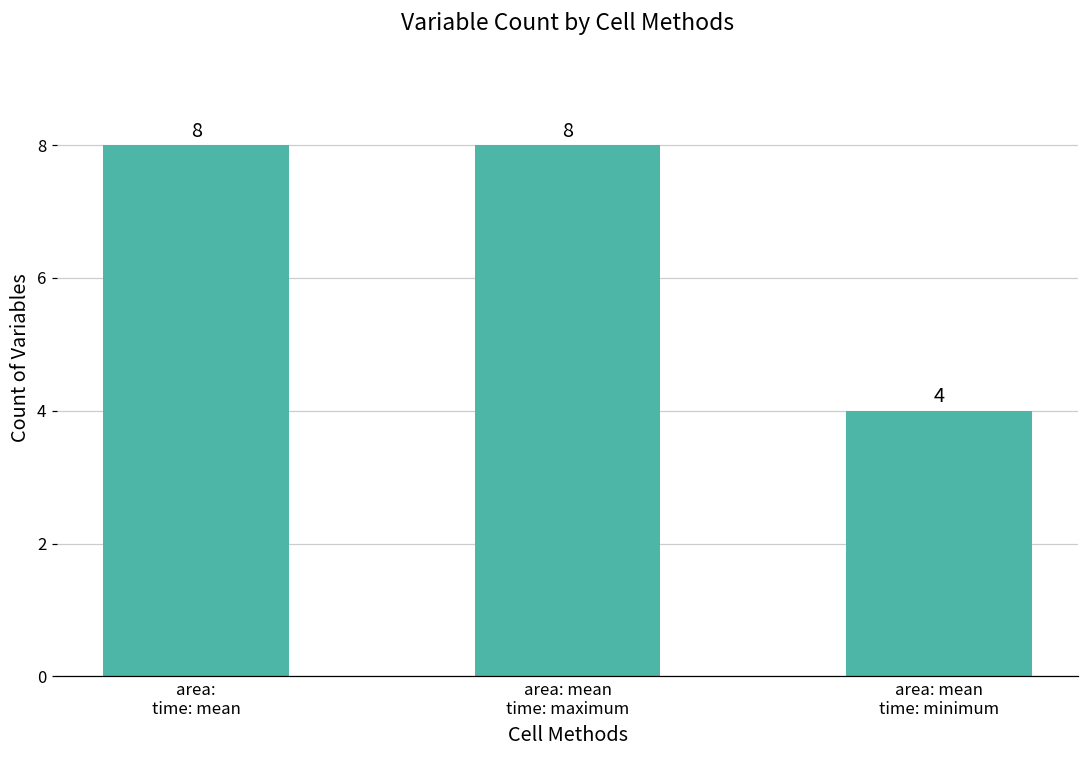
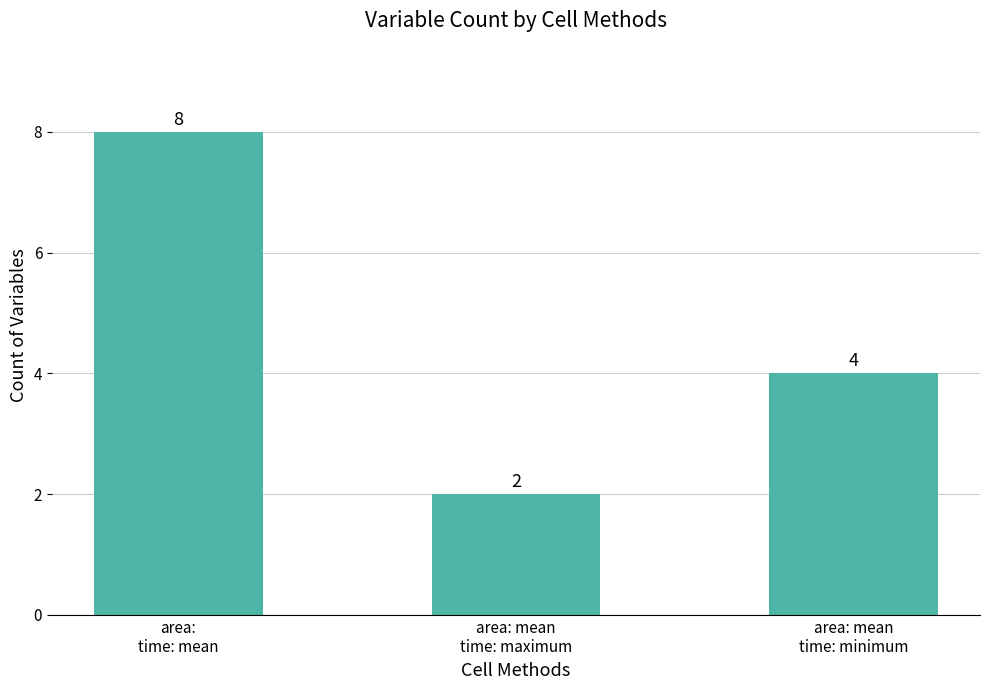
area: mean time: maximum: 8 -> 2
